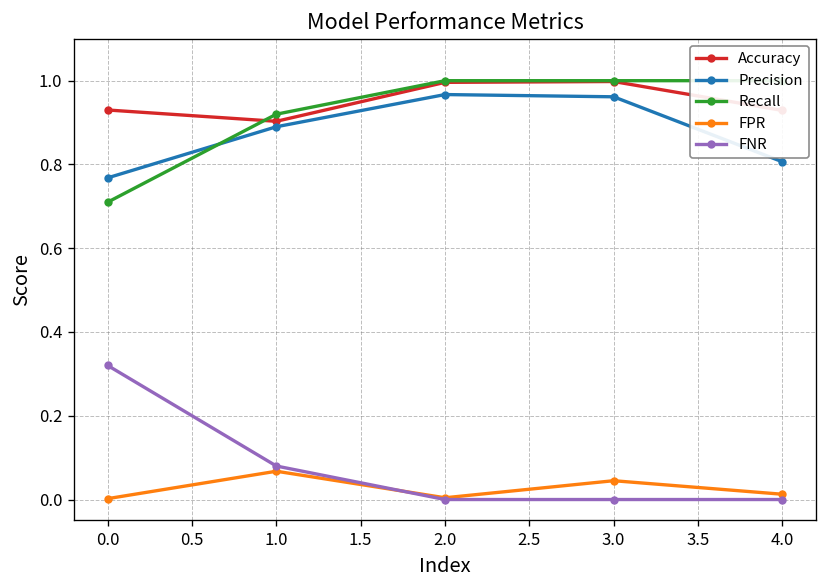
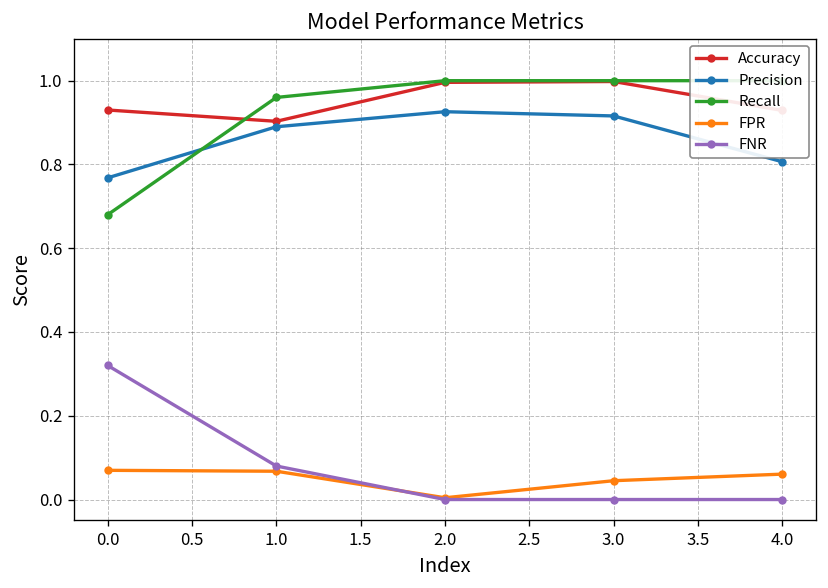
Recall, 0.0: 0.71 -> 0.68
FPR, 0.0: 0.00 -> 0.07
Recall, 1.0: 0.92 -> 0.96
Precision, 2.0: 0.97 -> 0.93
Precision, 3.0: 0.96 -> 0.92
FPR, 4.0: 0.01 -> 0.06
